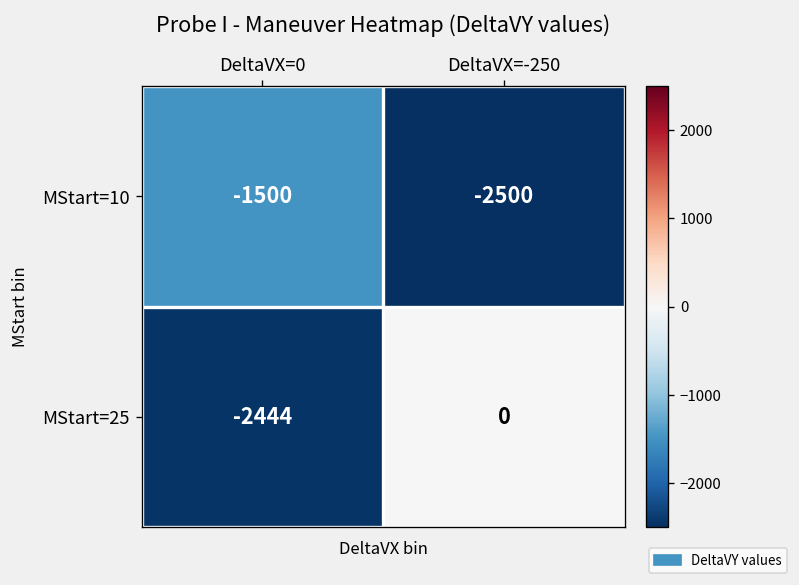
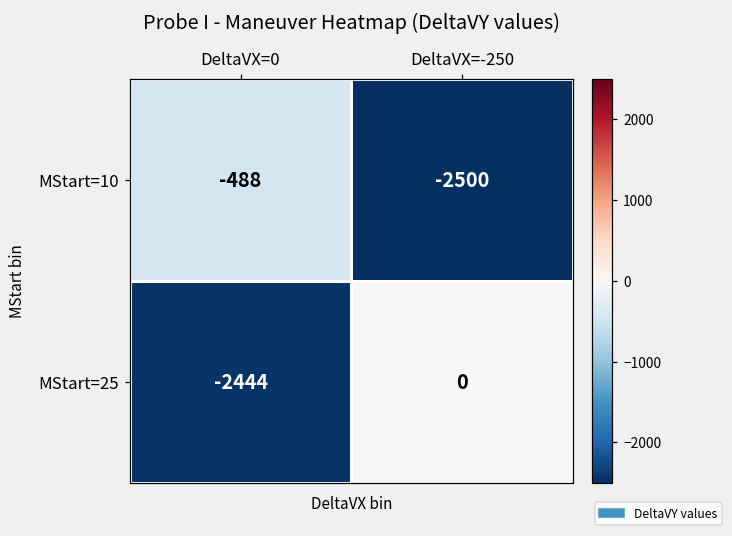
MStart=10, DeltaVX=0: -1500 -> -488
